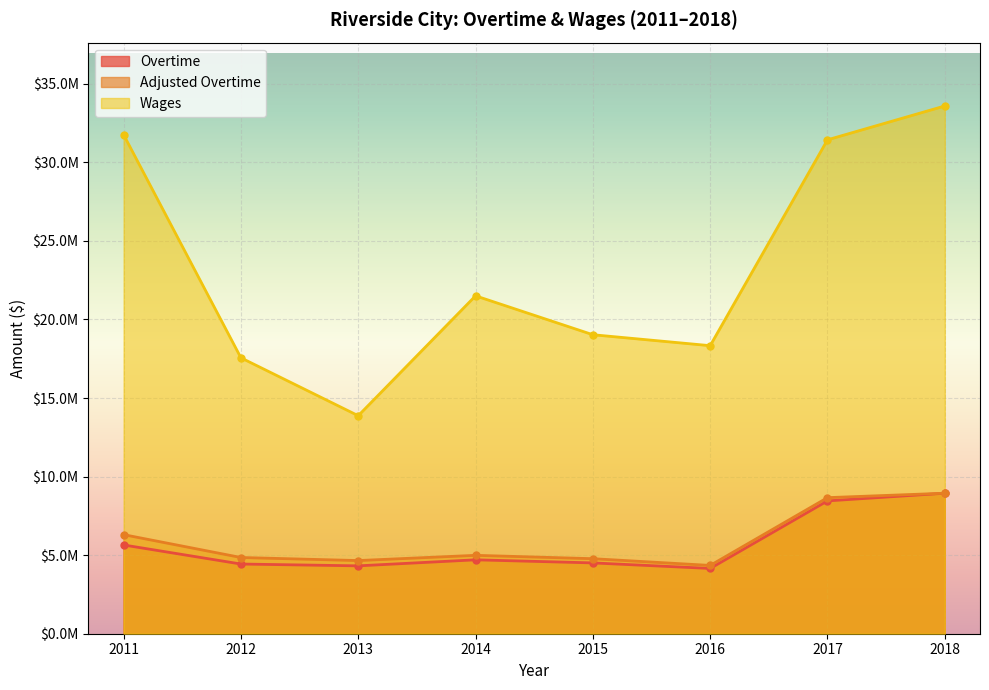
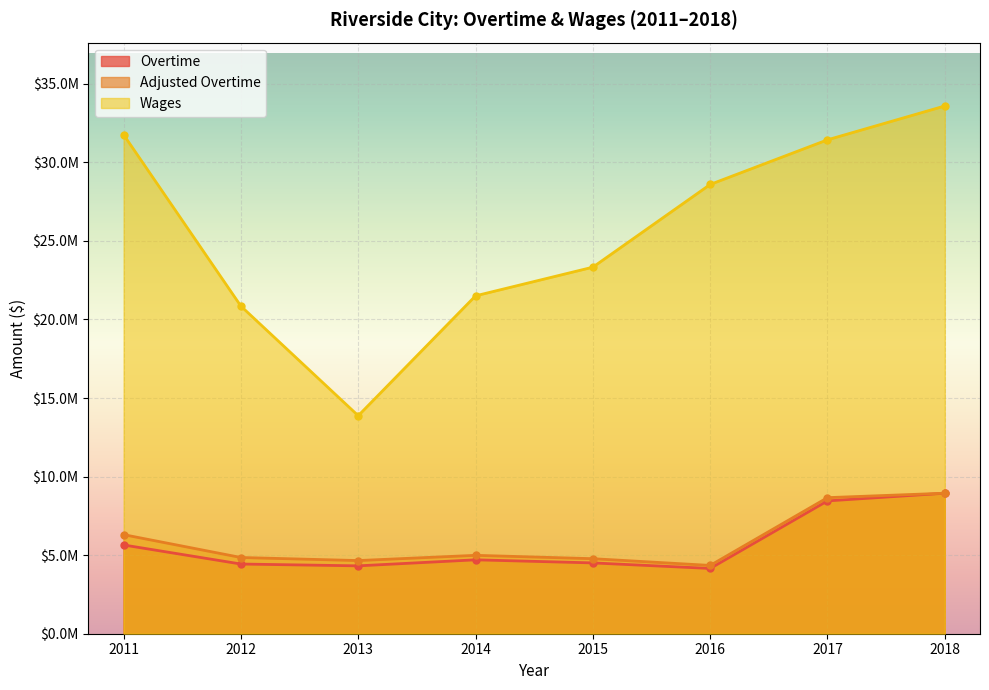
Wages, 2012: $17600000 -> $20800000
Wages, 2015: $19000000 -> $23300000
Wages, 2016: $18300000 -> $28600000
